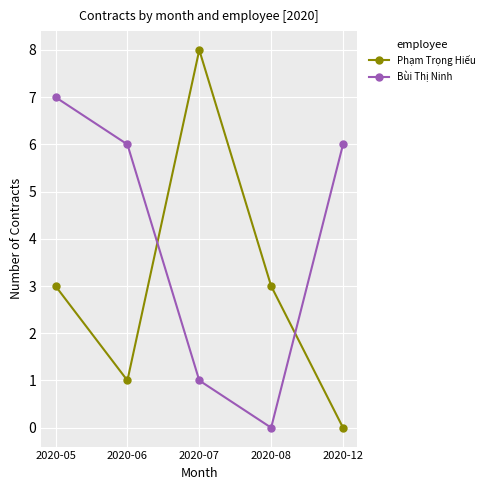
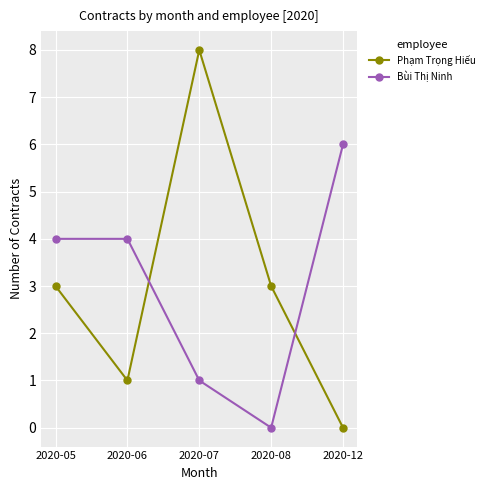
Bùi Thị Ninh, 2020-05: 7 -> 4
Bùi Thị Ninh, 2020-06: 6 -> 4
